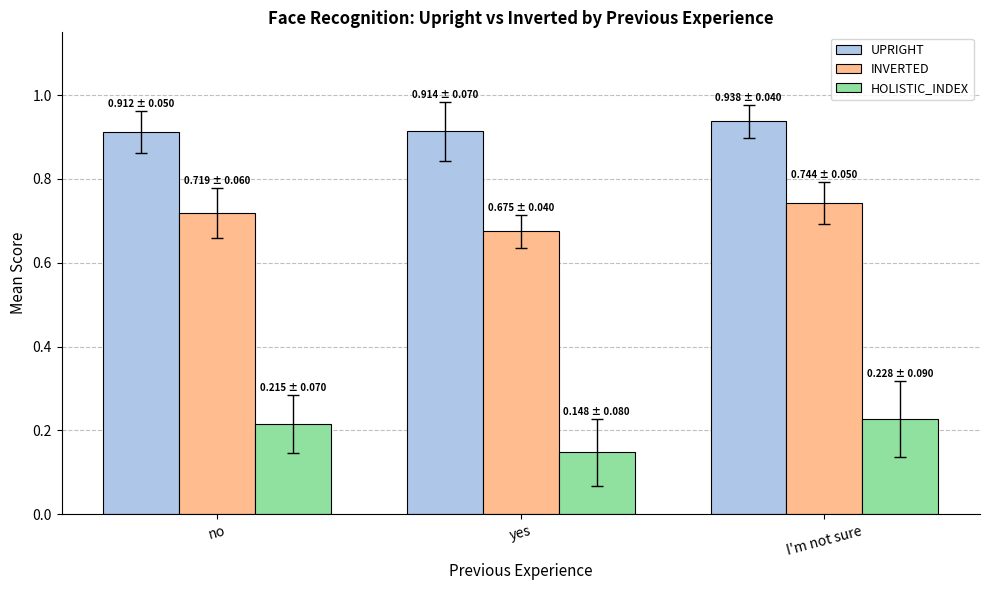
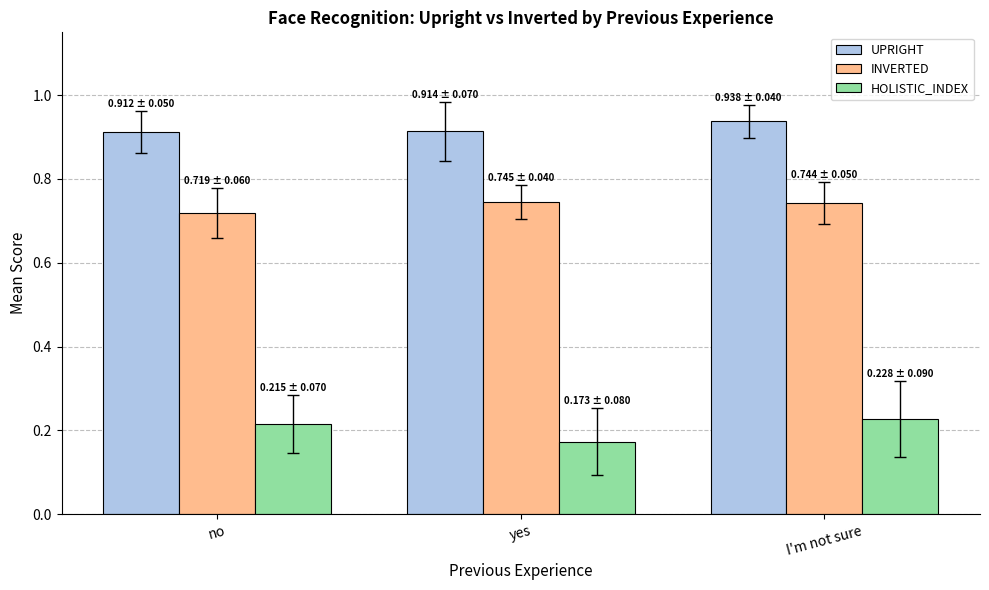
INVERTED, yes: 0.675 -> 0.745
HOLISTIC_INDEX, yes: 0.148 -> 0.173
